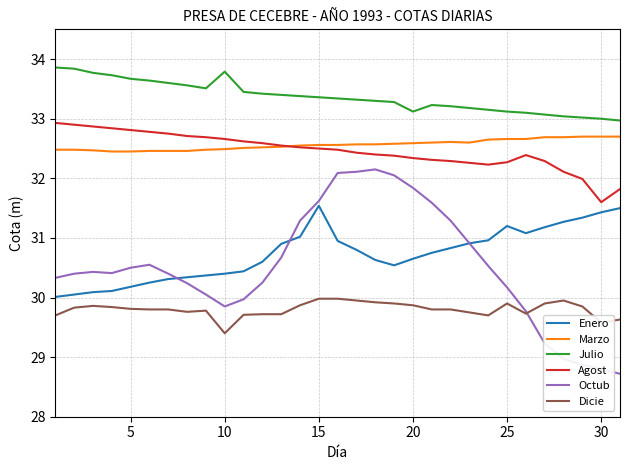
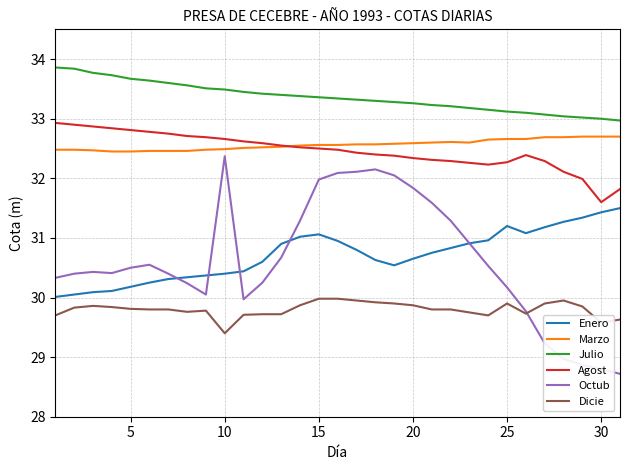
Julio, 10: 33.8 -> 33.5
Octub, 10: 29.9 -> 32.4
Enero, 15: 31.5 -> 31.1
Octub, 15: 31.6 -> 32.0
Julio, 20: 33.1 -> 33.3
